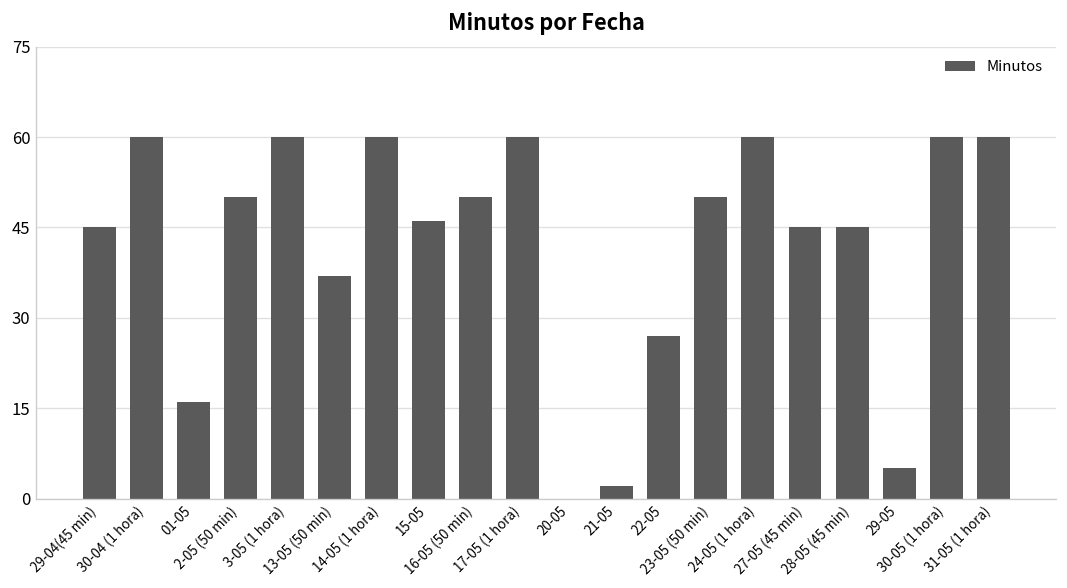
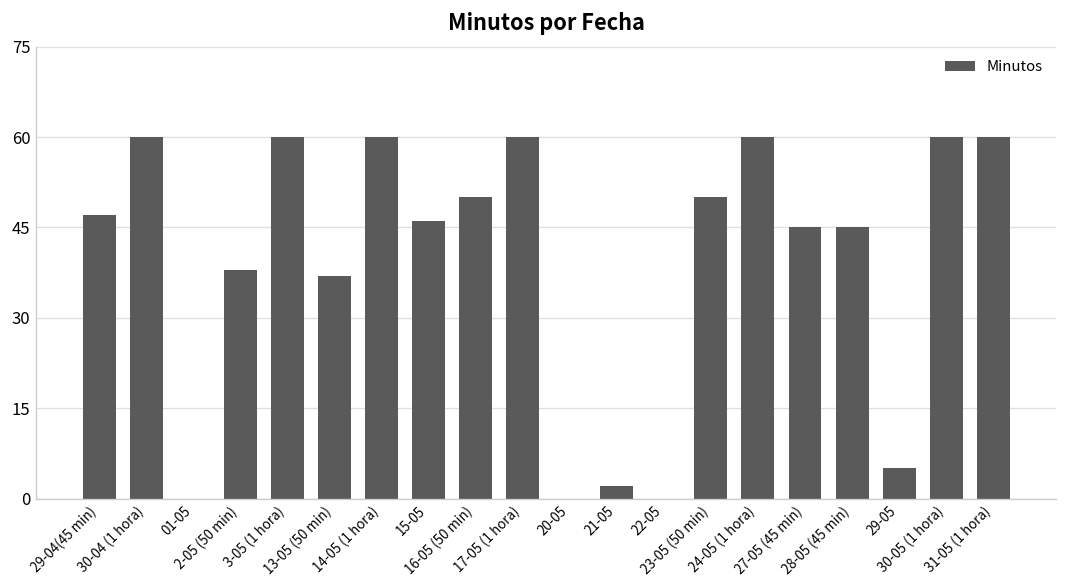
29-04(45 min): 45 -> 47
01-05: 16 -> 0
2-05 (50 min): 50 -> 38
22-05: 27 -> 0
